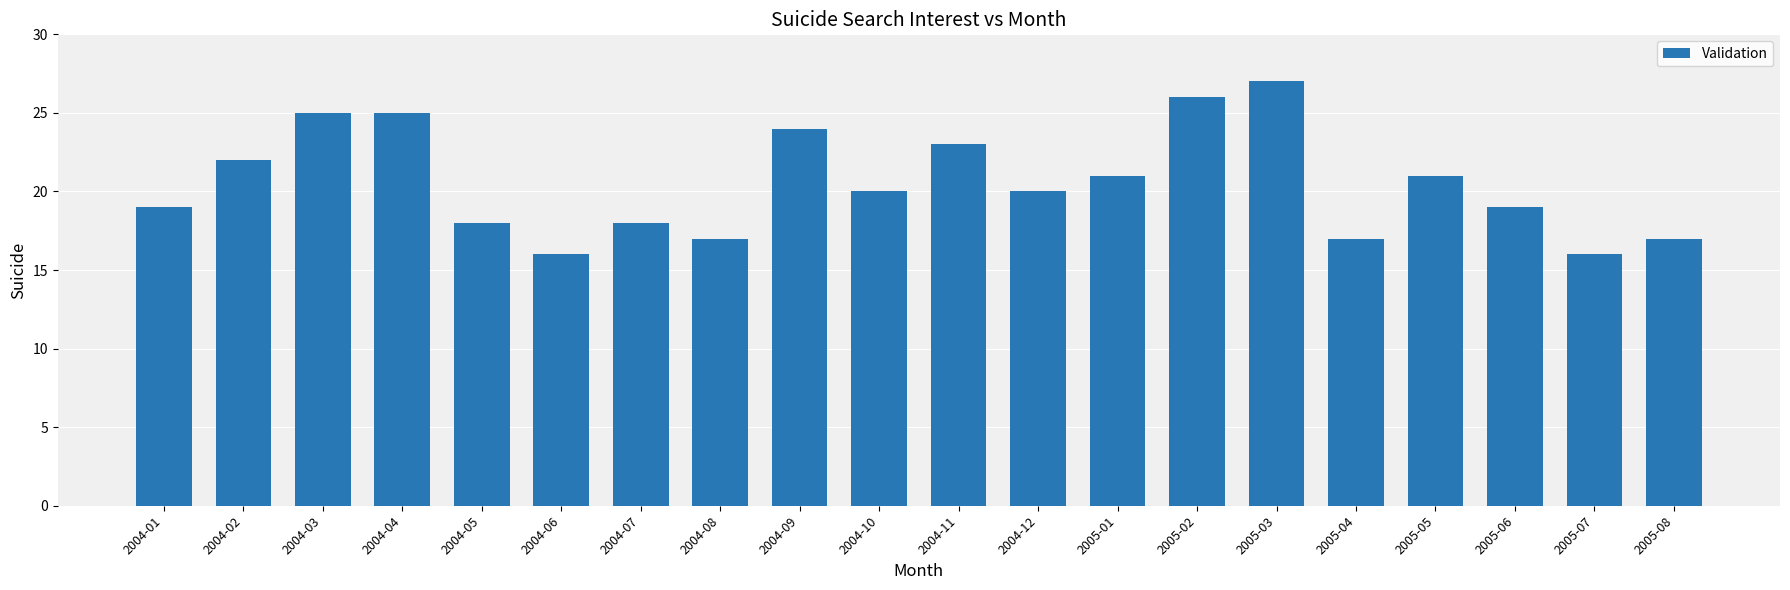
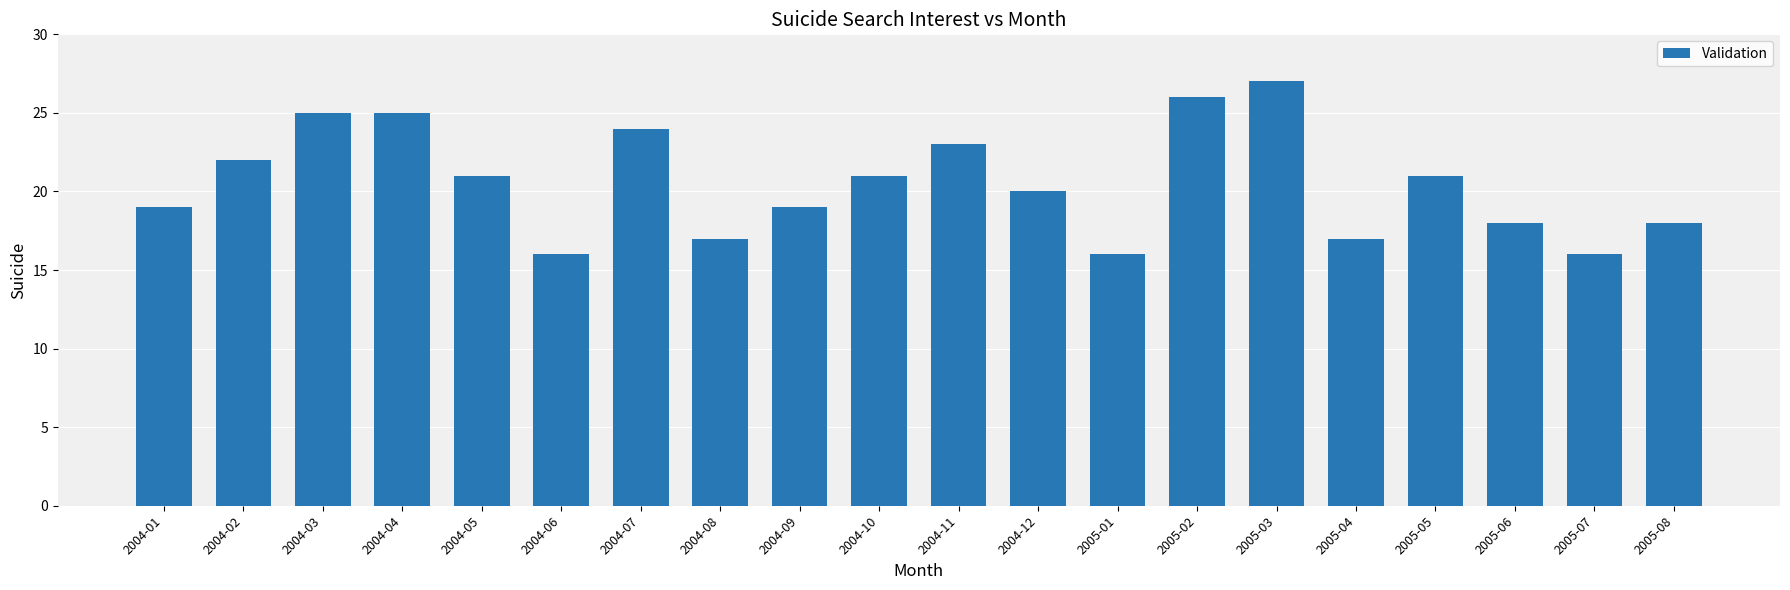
2004-05: 18 -> 21
2004-07: 18 -> 24
2004-09: 24 -> 19
2004-10: 20 -> 21
2005-01: 21 -> 16
2005-06: 19 -> 18
2005-08: 17 -> 18
